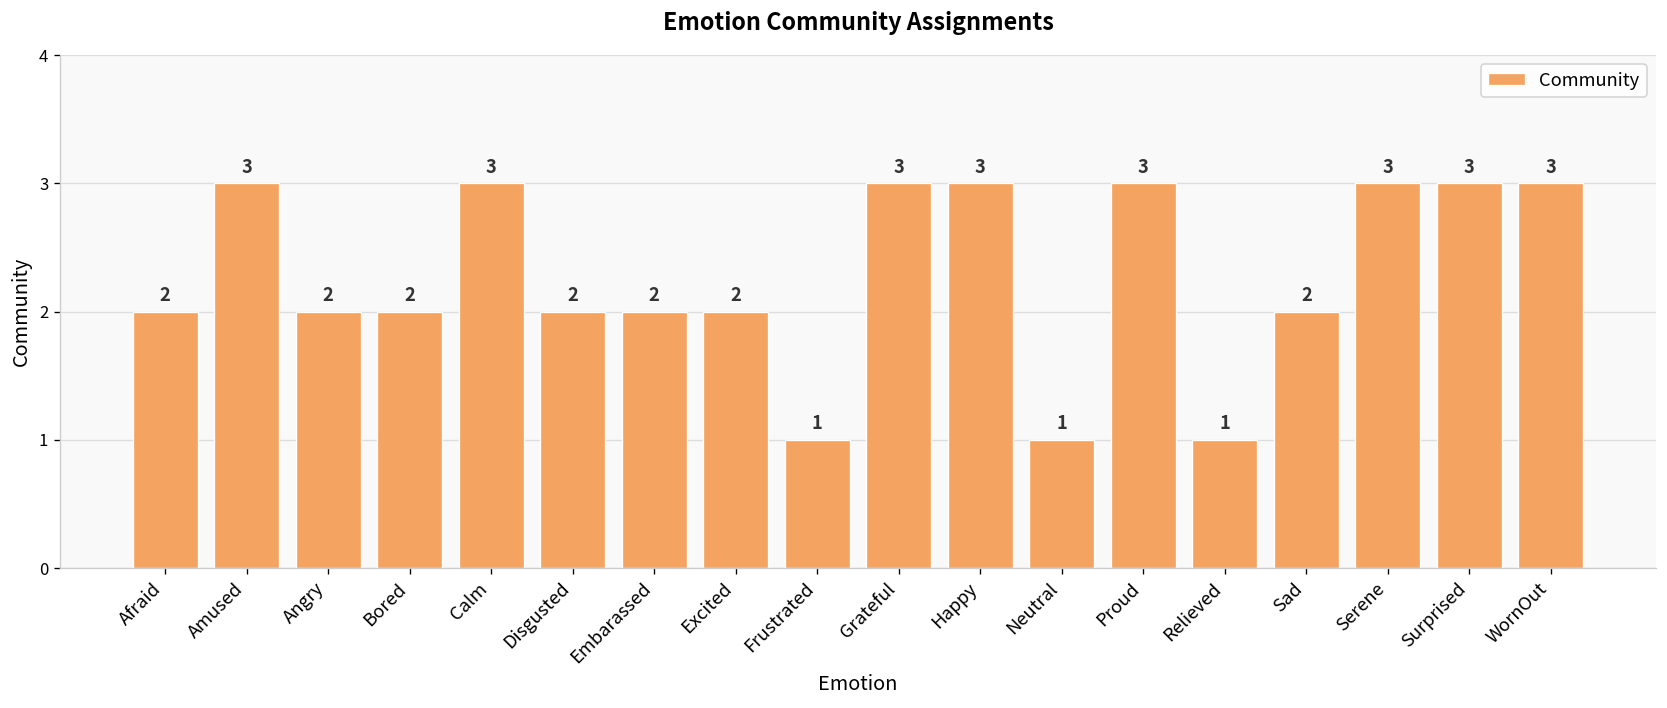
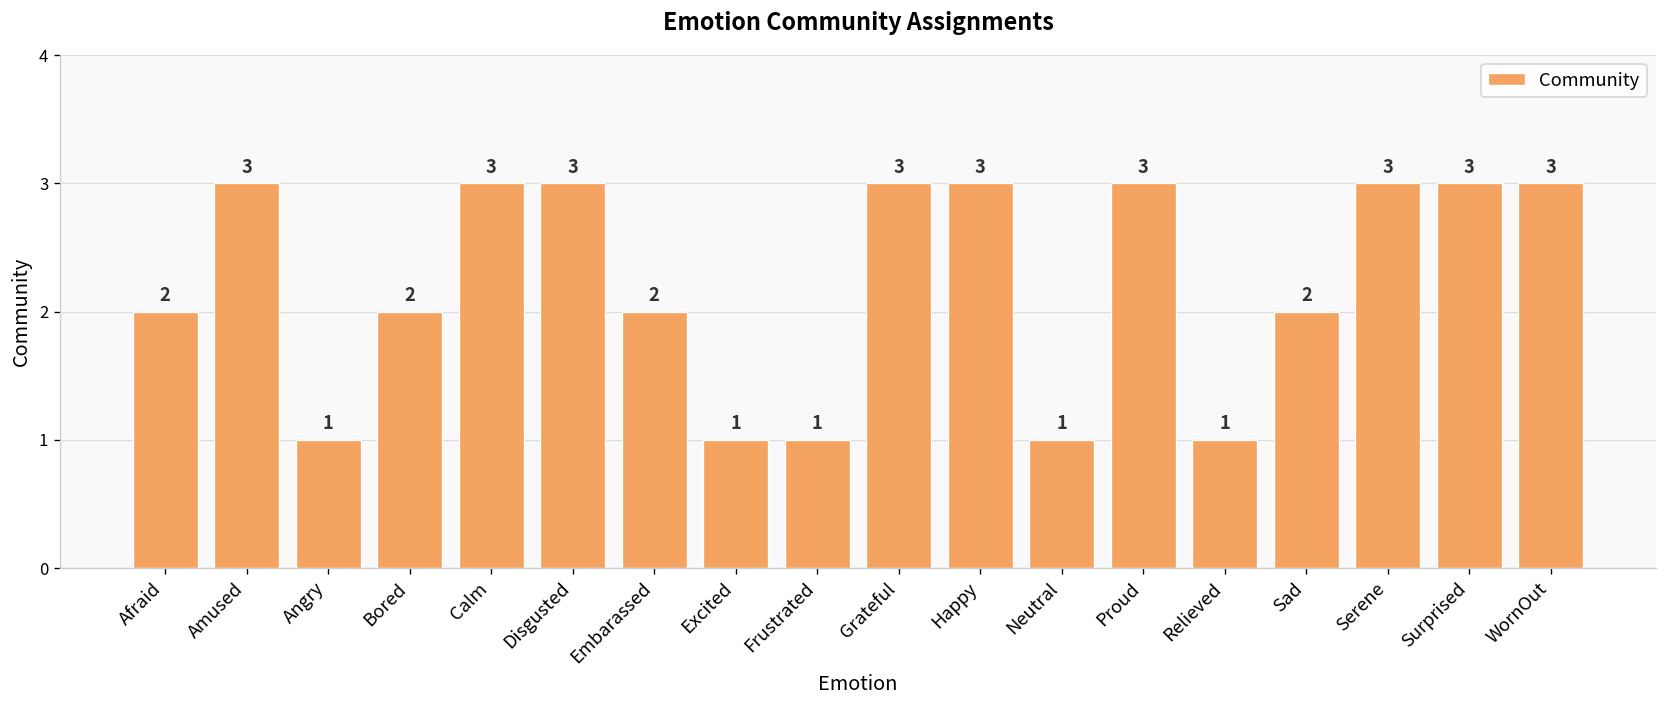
Angry: 2 -> 1
Disgusted: 2 -> 3
Excited: 2 -> 1
